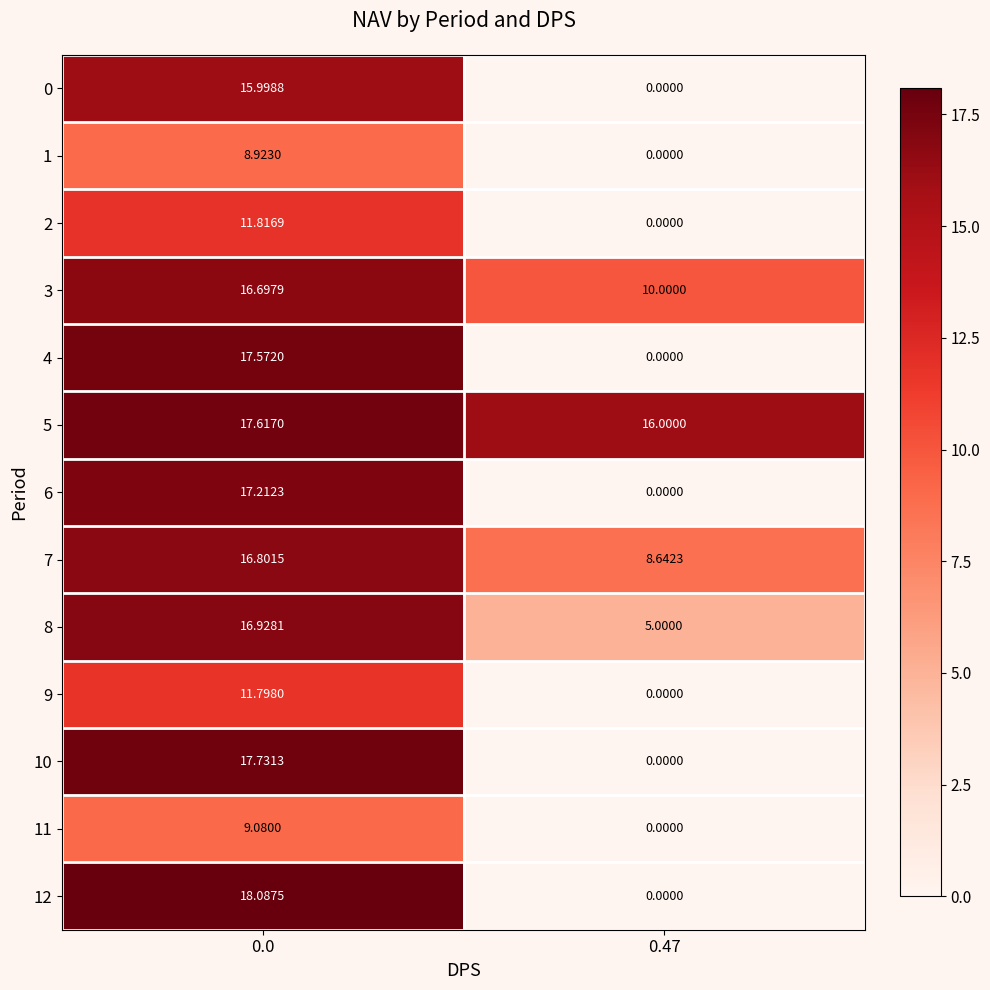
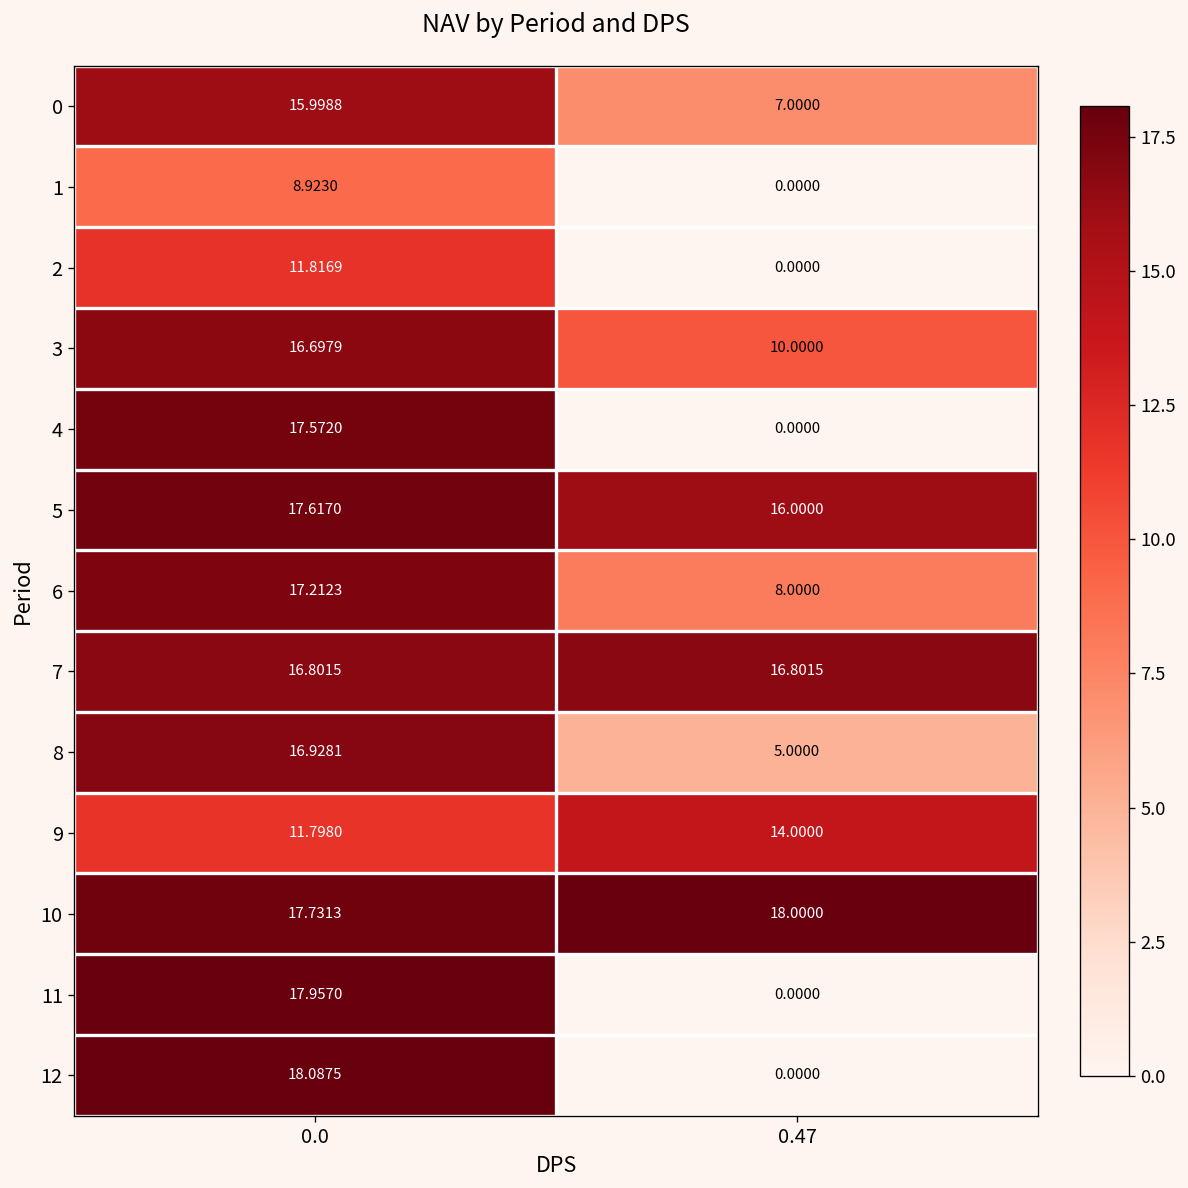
0, 0.47: 0.0000 -> 7.0000
6, 0.47: 0.0000 -> 8.0000
7, 0.47: 8.6423 -> 16.8015
9, 0.47: 0.0000 -> 14.0000
10, 0.47: 0.0000 -> 18.0000
11, 0.0: 9.0800 -> 17.9570
